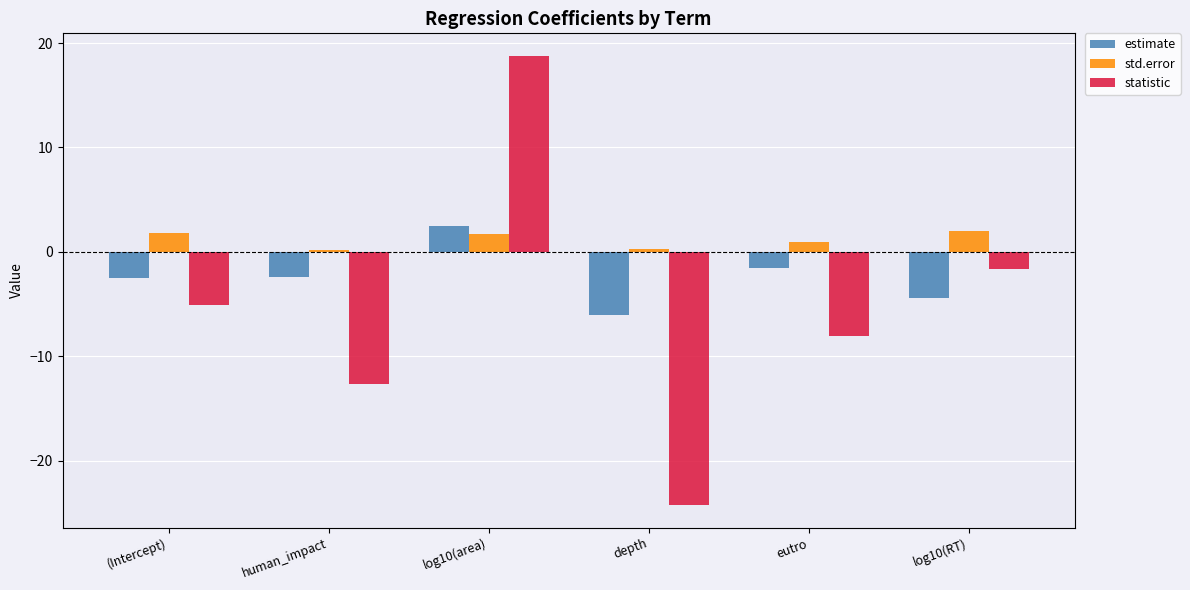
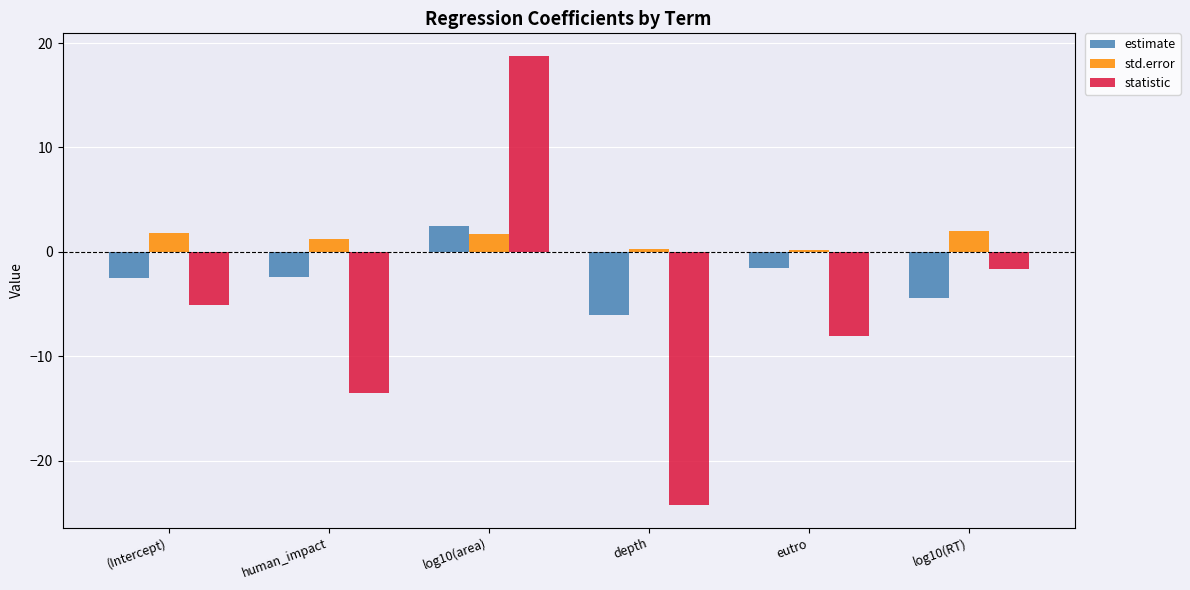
std.error, human_impact: 0.2 -> 1.2
statistic, human_impact: -12.6 -> -13.5
std.error, eutro: 1.0 -> 0.2
